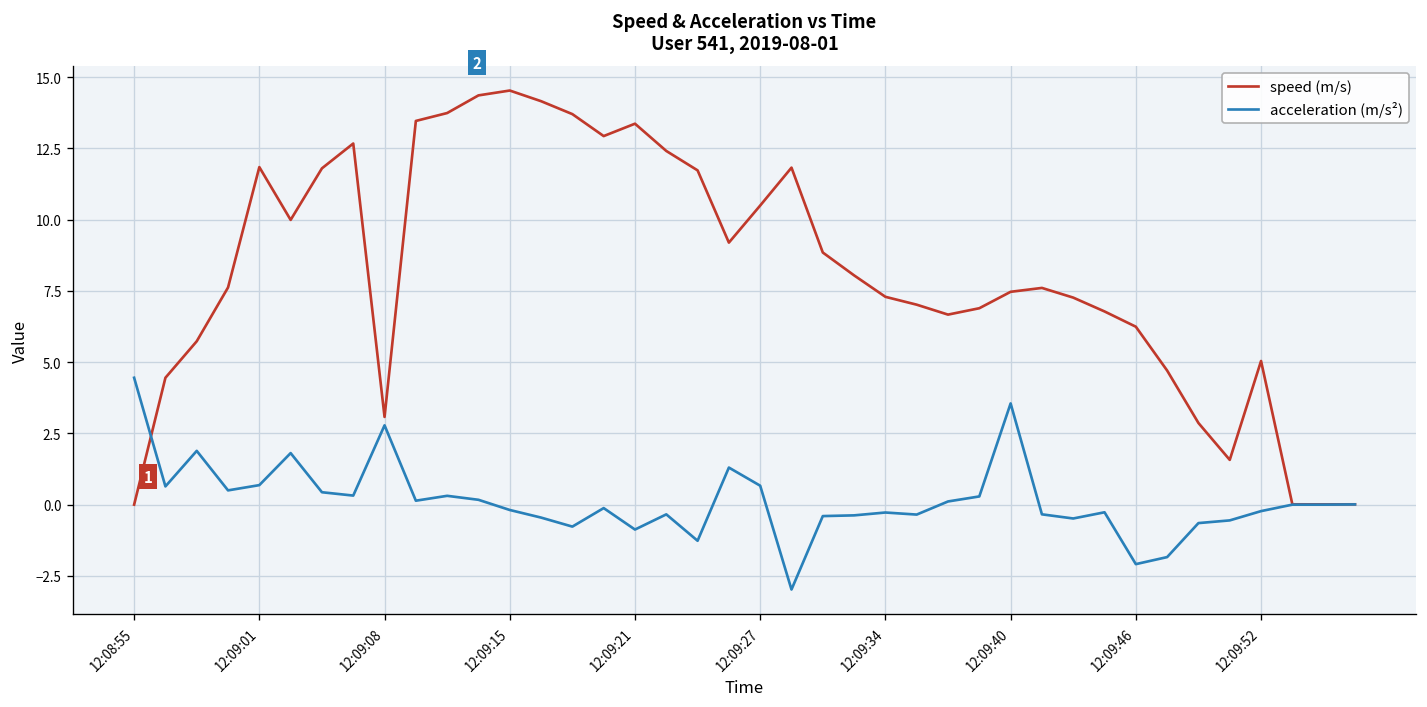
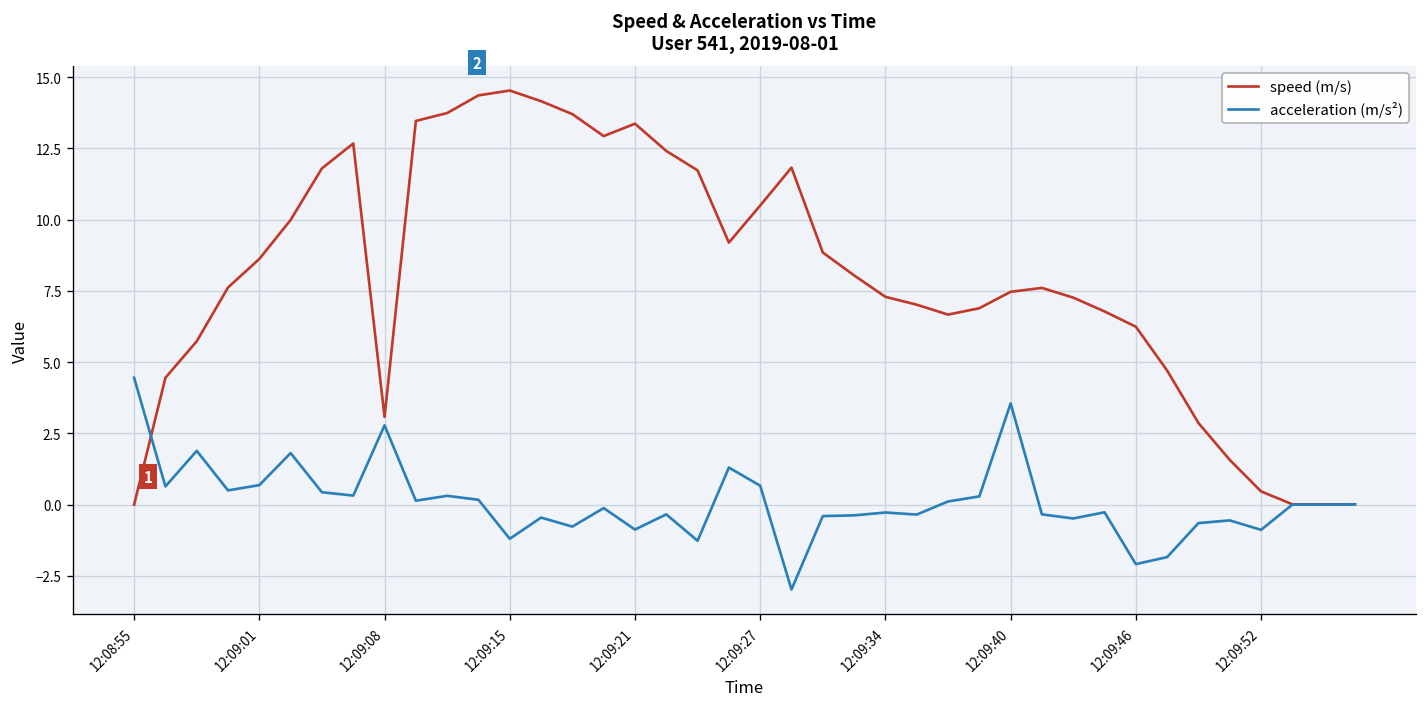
speed (m/s), 12:09:01: 11.8 -> 8.6
acceleration (m/s²), 12:09:15: -0.2 -> -1.2
speed (m/s), 12:09:52: 5.0 -> 0.5
acceleration (m/s²), 12:09:52: -0.2 -> -0.9
